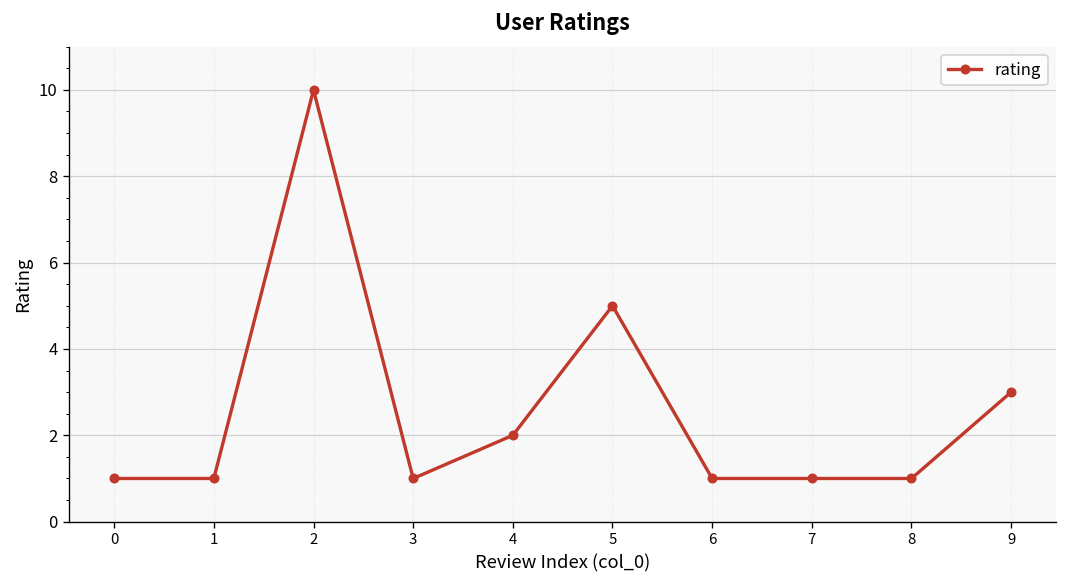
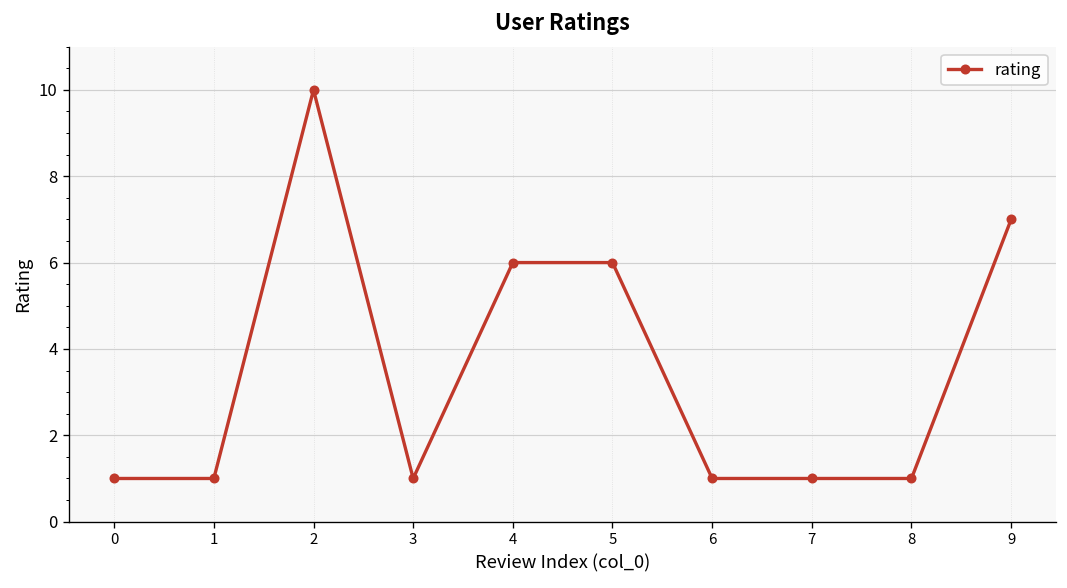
4: 2 -> 6
5: 5 -> 6
9: 3 -> 7
